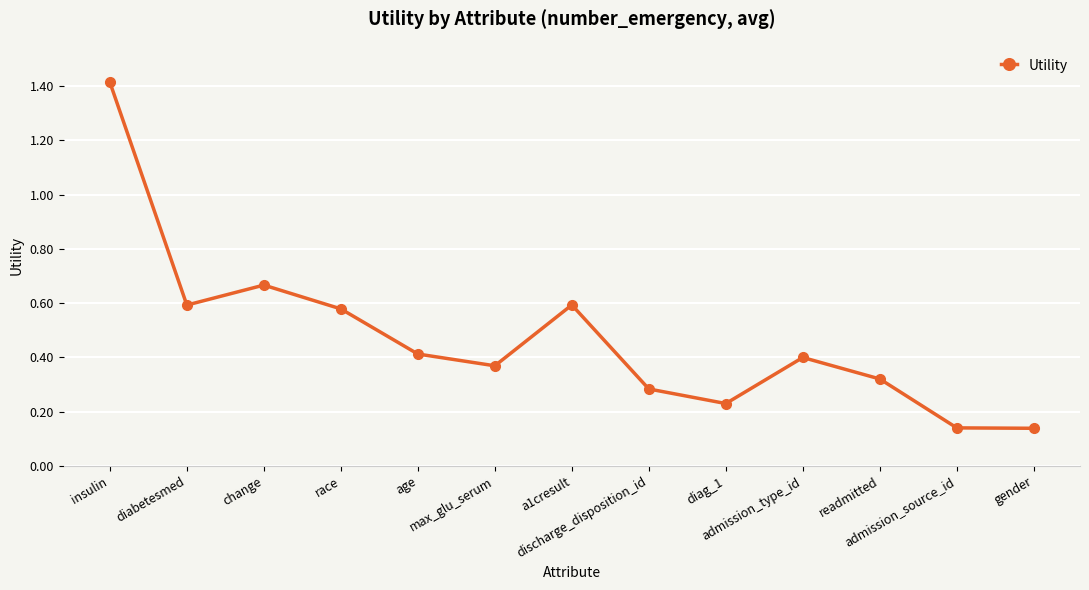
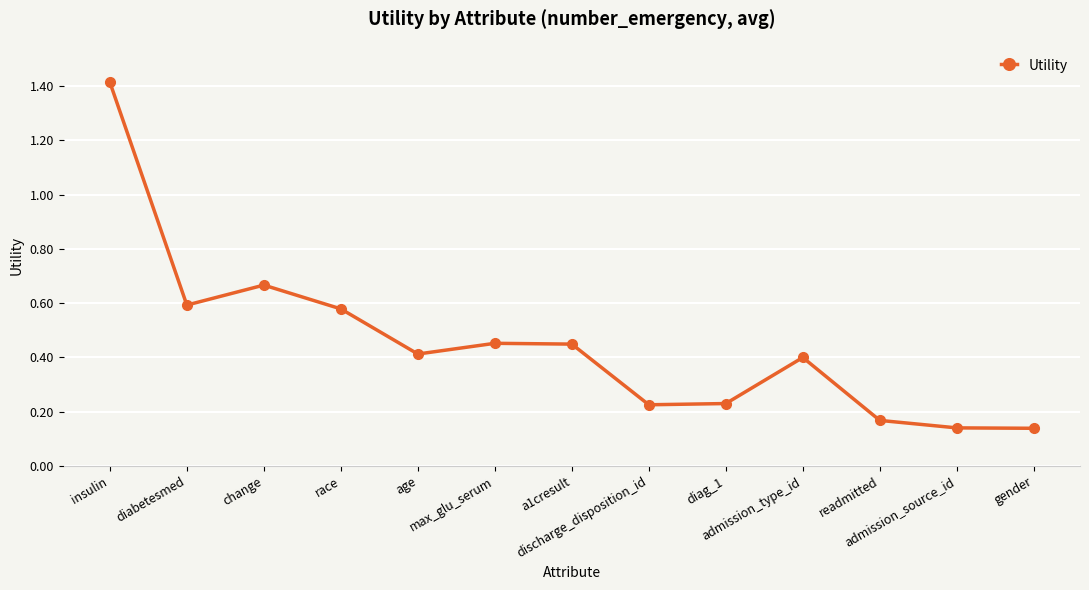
max_glu_serum: 0.37 -> 0.45
a1cresult: 0.59 -> 0.45
discharge_disposition_id: 0.28 -> 0.23
readmitted: 0.32 -> 0.17
